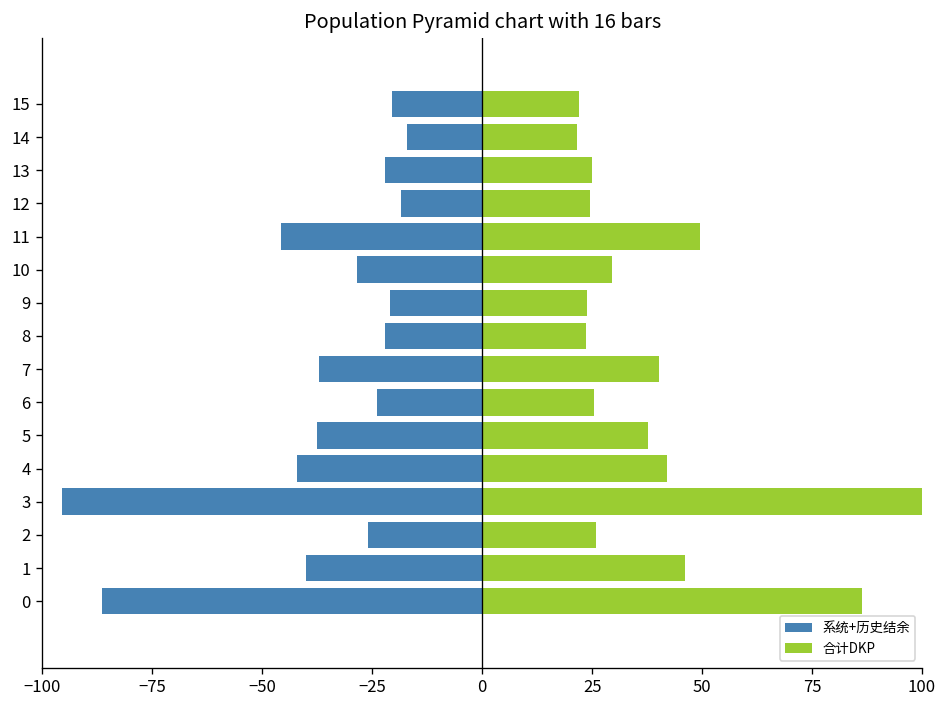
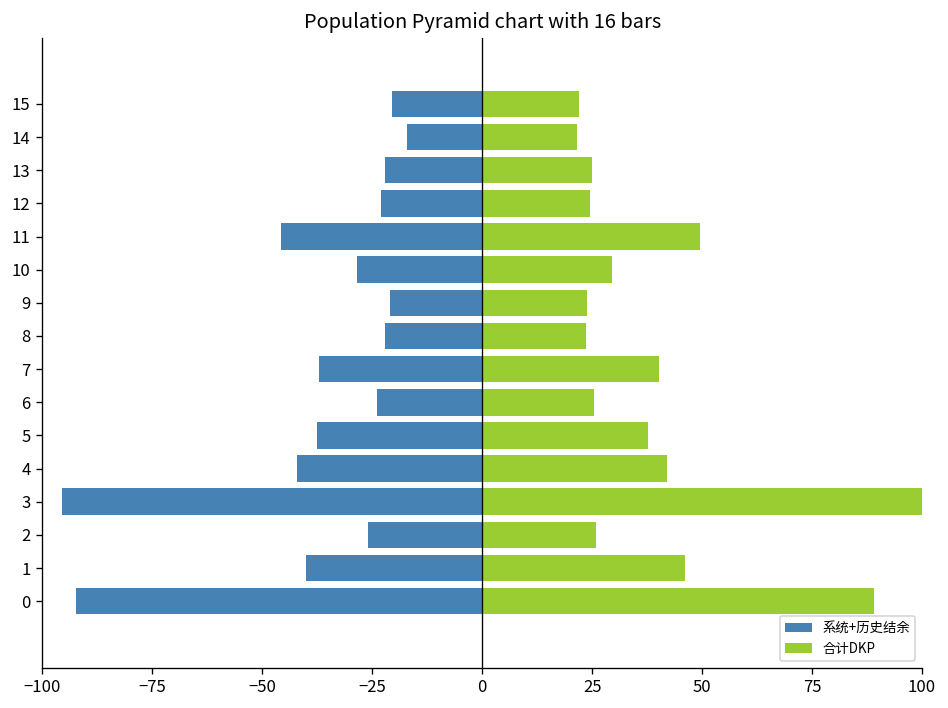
系统+历史结余, 12: -18 -> -23
系统+历史结余, 0: -86 -> -92
合计DKP, 0: 86 -> 89
